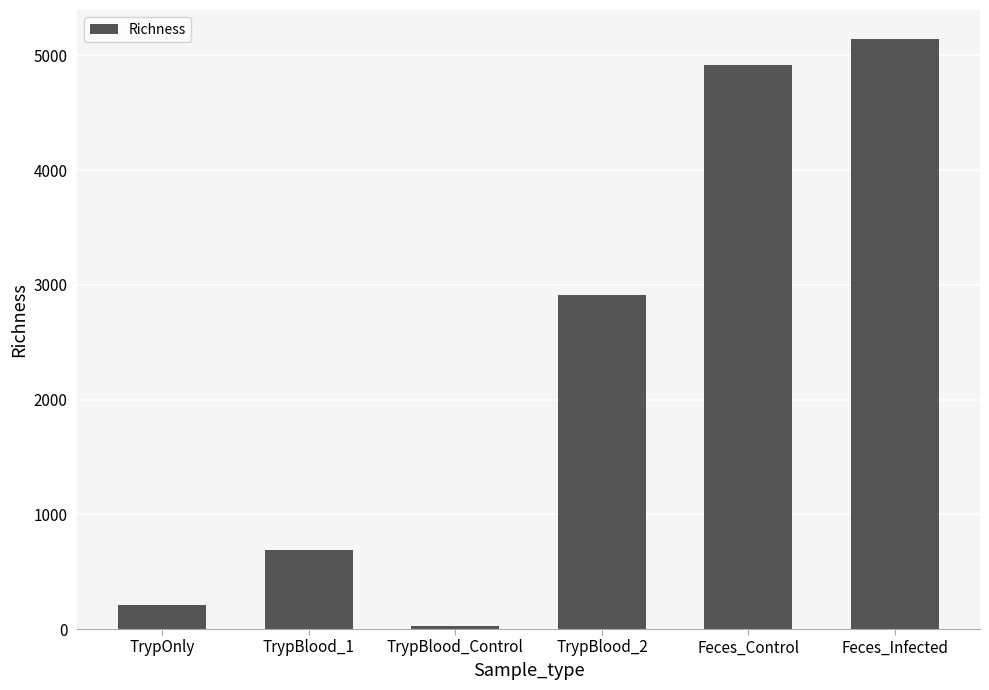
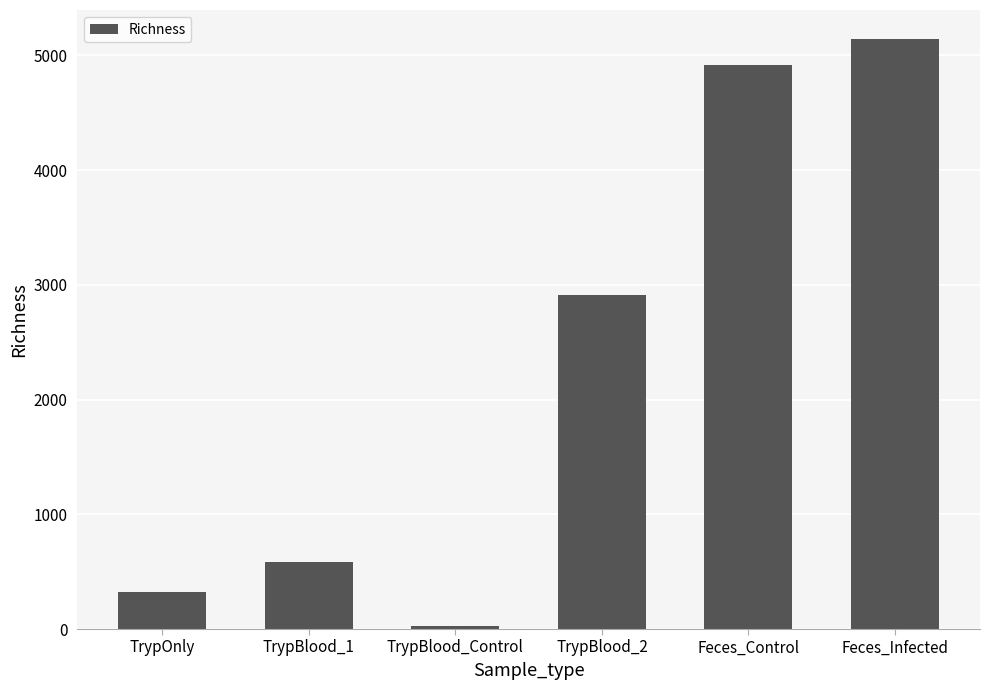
TrypOnly: 210 -> 320
TrypBlood_1: 690 -> 580
